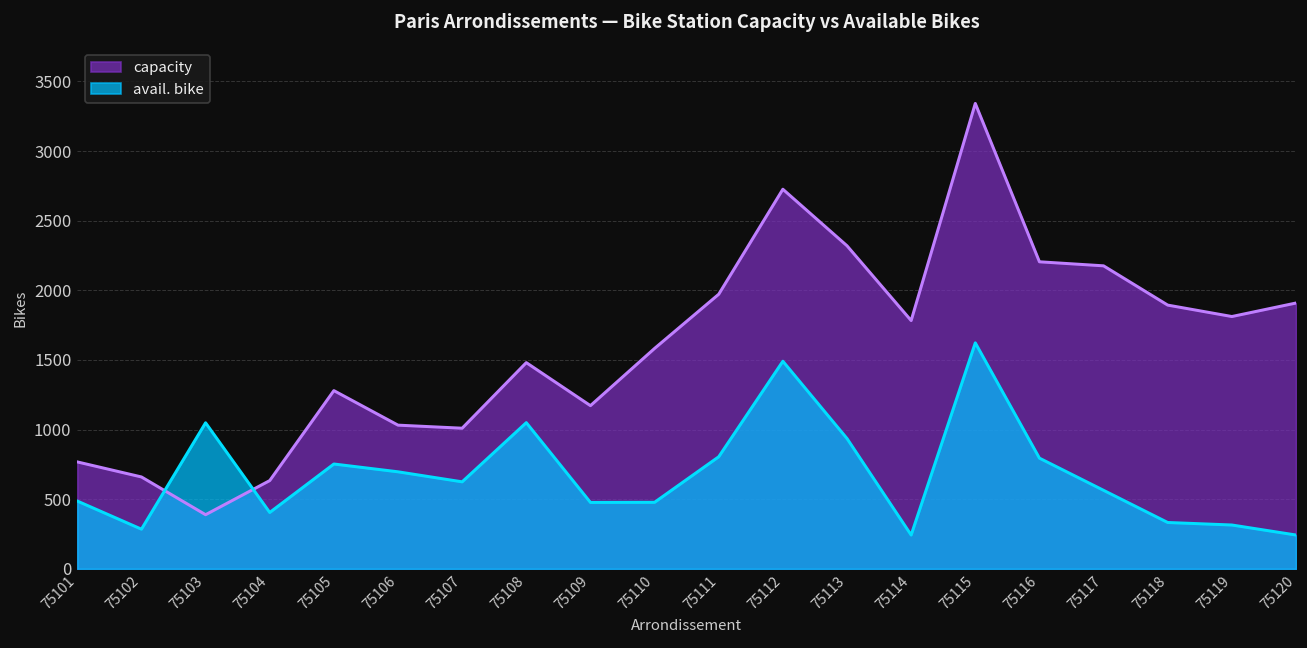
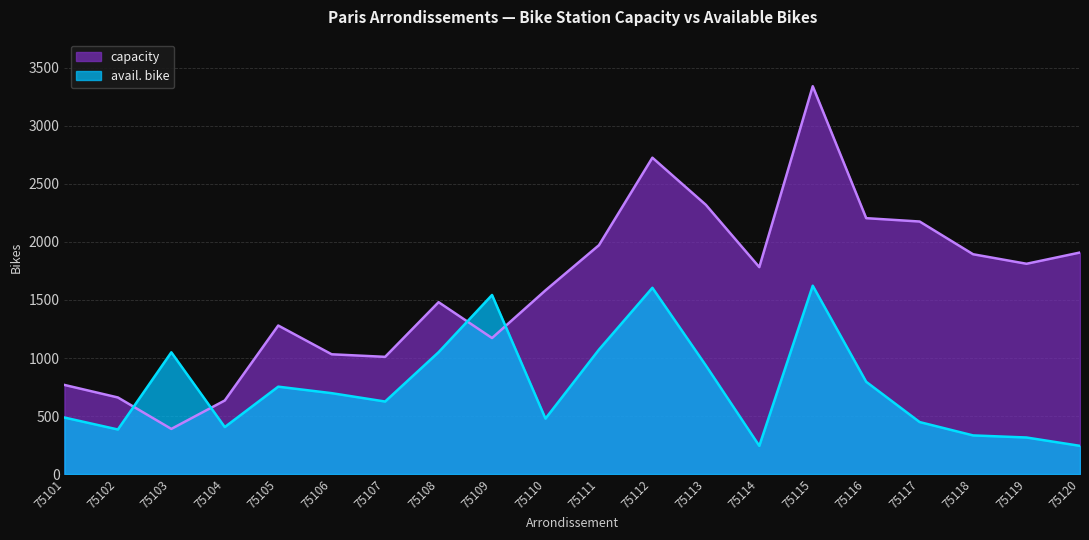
avail. bike, 75102: 290 -> 380
avail. bike, 75109: 480 -> 1540
avail. bike, 75111: 810 -> 1070
avail. bike, 75112: 1490 -> 1610
avail. bike, 75117: 560 -> 450
